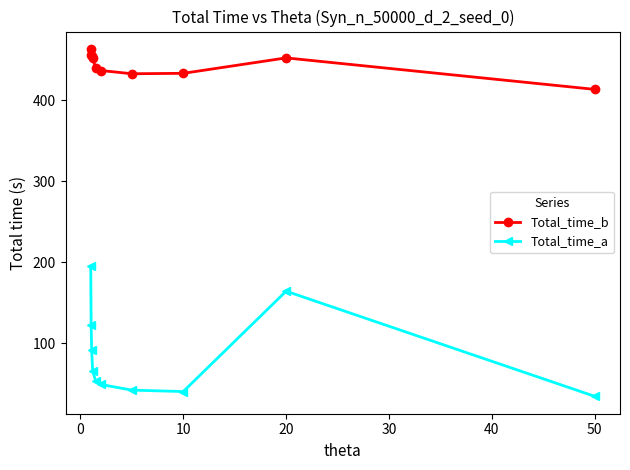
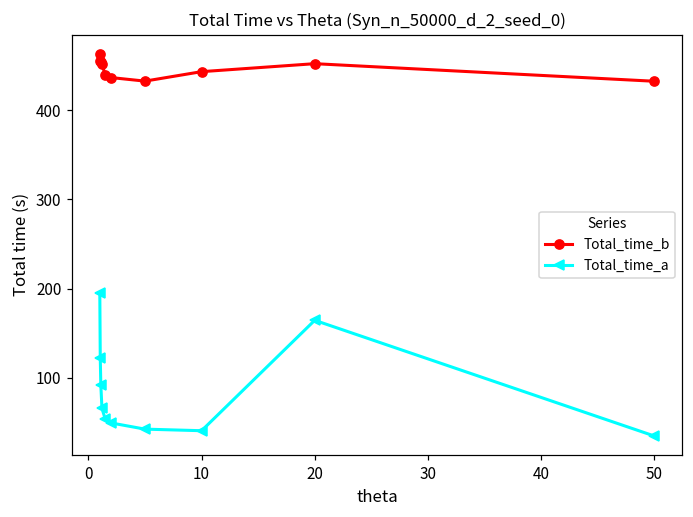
Total_time_b, 10: 430 -> 440
Total_time_b, 50: 410 -> 430
